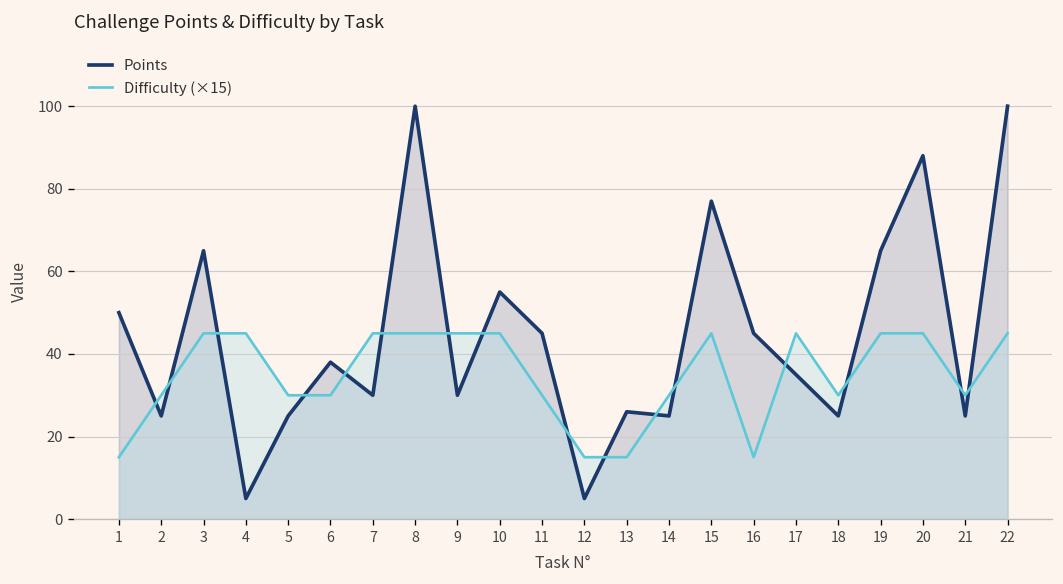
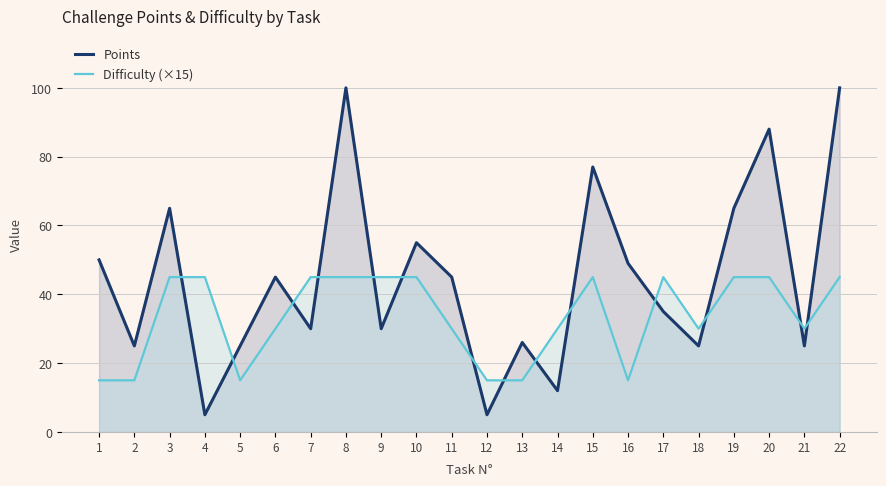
Difficulty (×15), 2: 30 -> 15
Difficulty (×15), 5: 30 -> 15
Points, 6: 38 -> 45
Points, 14: 25 -> 12
Points, 16: 45 -> 49
